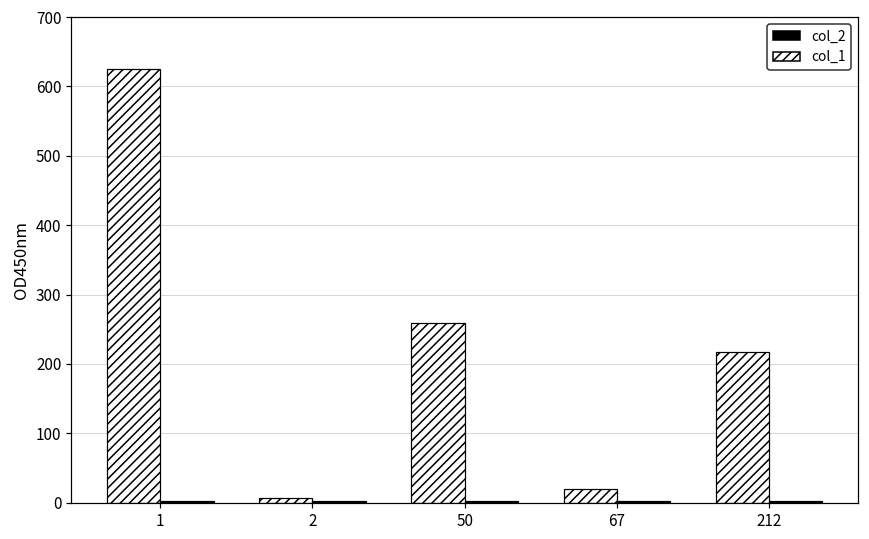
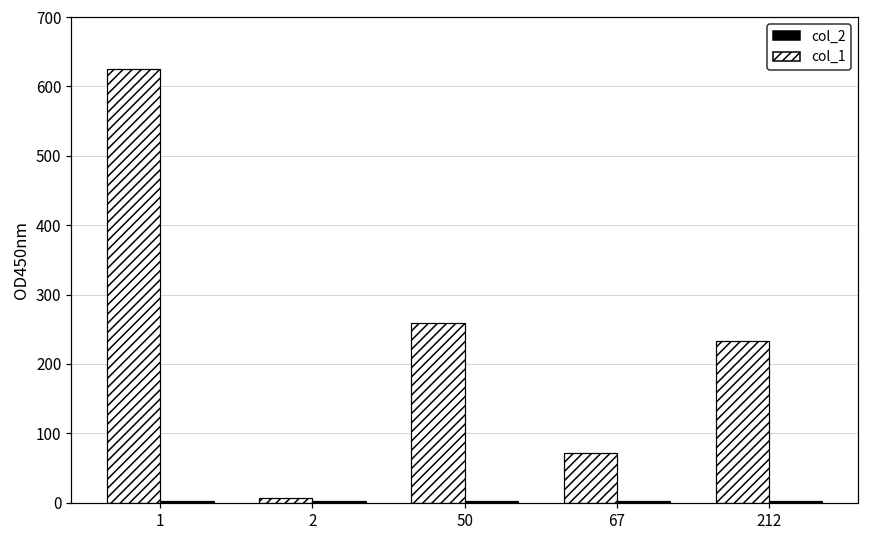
col_1, 67: 20 -> 70
col_1, 212: 220 -> 230
